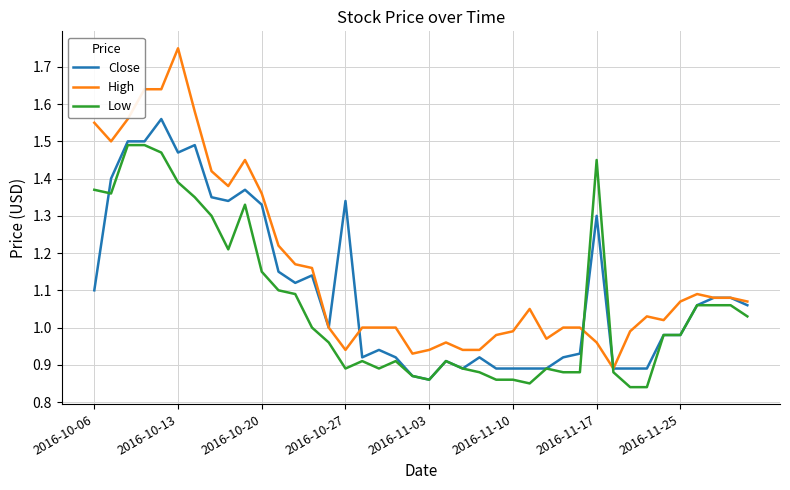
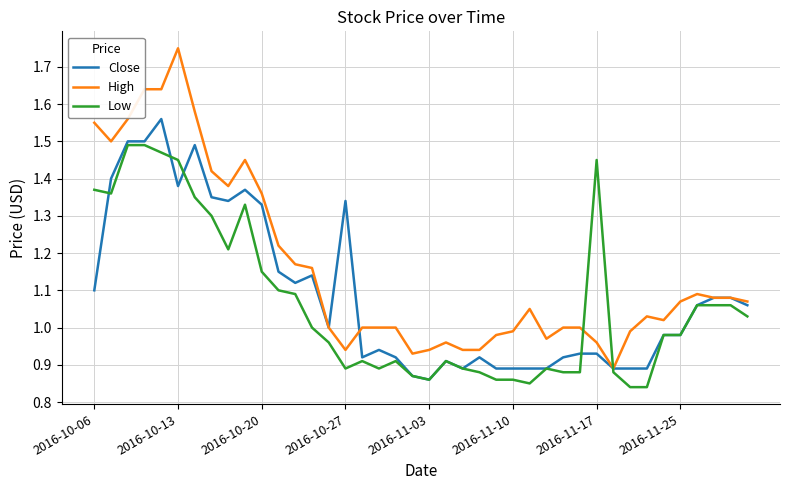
Close, 2016-10-13: 1.47 -> 1.38
Low, 2016-10-13: 1.39 -> 1.45
Close, 2016-11-17: 1.30 -> 0.93
